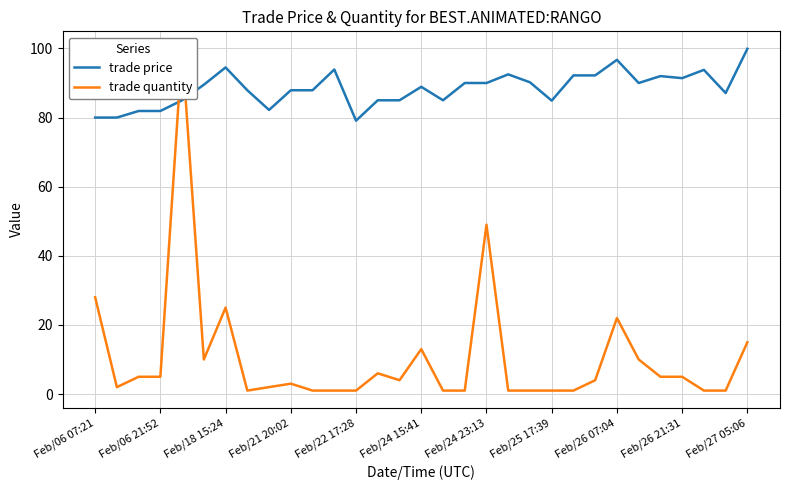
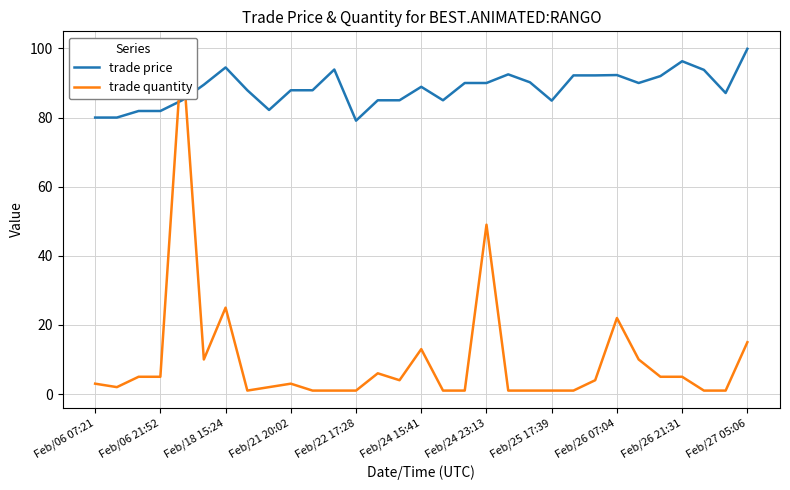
trade quantity, Feb/06 07:21: 28 -> 3
trade price, Feb/26 07:04: 97 -> 92
trade price, Feb/26 21:31: 91 -> 96
